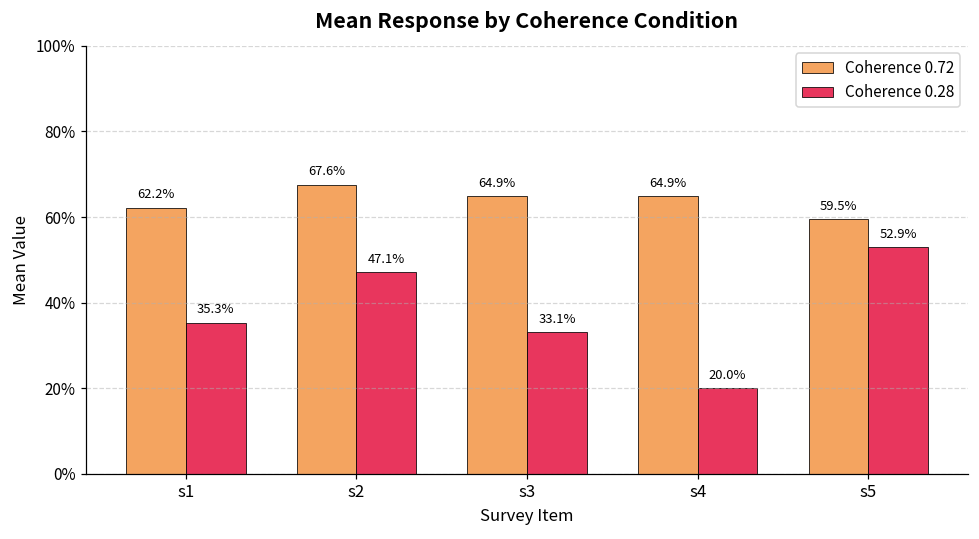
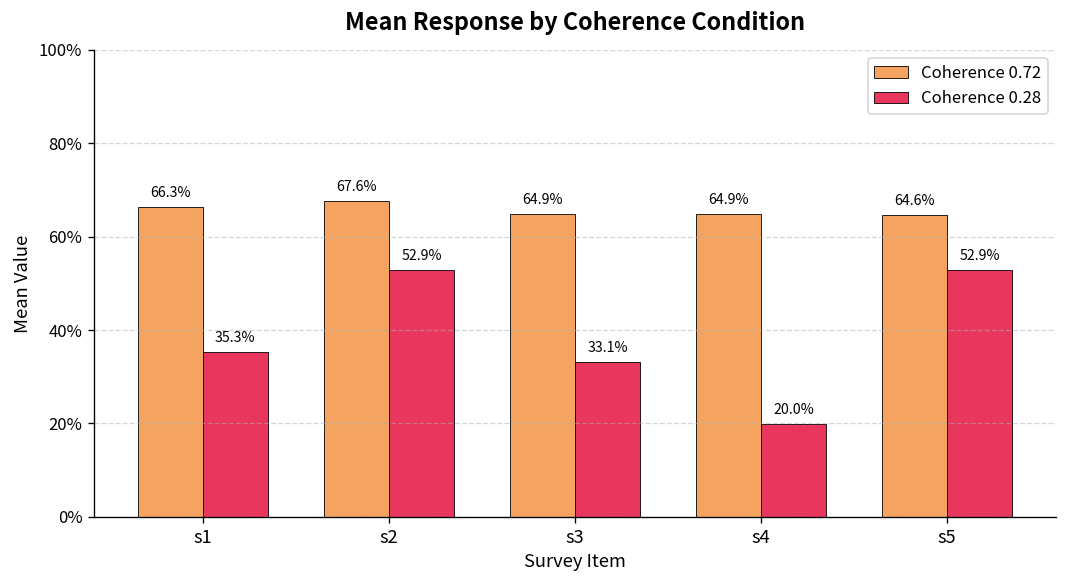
Coherence 0.72, s1: 62.2% -> 66.3%
Coherence 0.28, s2: 47.1% -> 52.9%
Coherence 0.72, s5: 59.5% -> 64.6%
